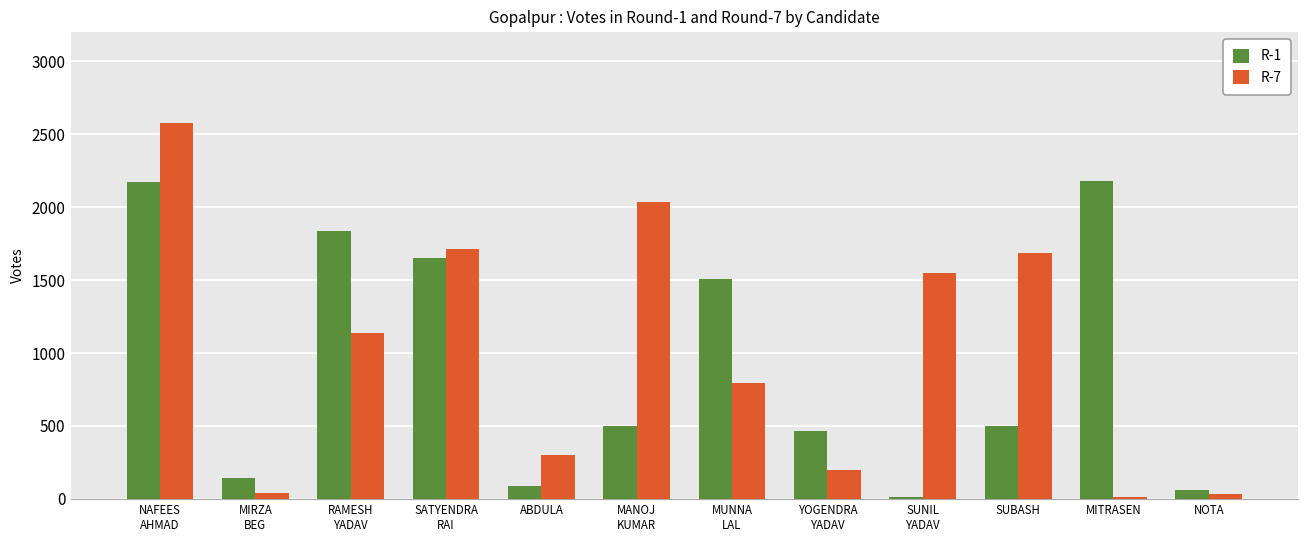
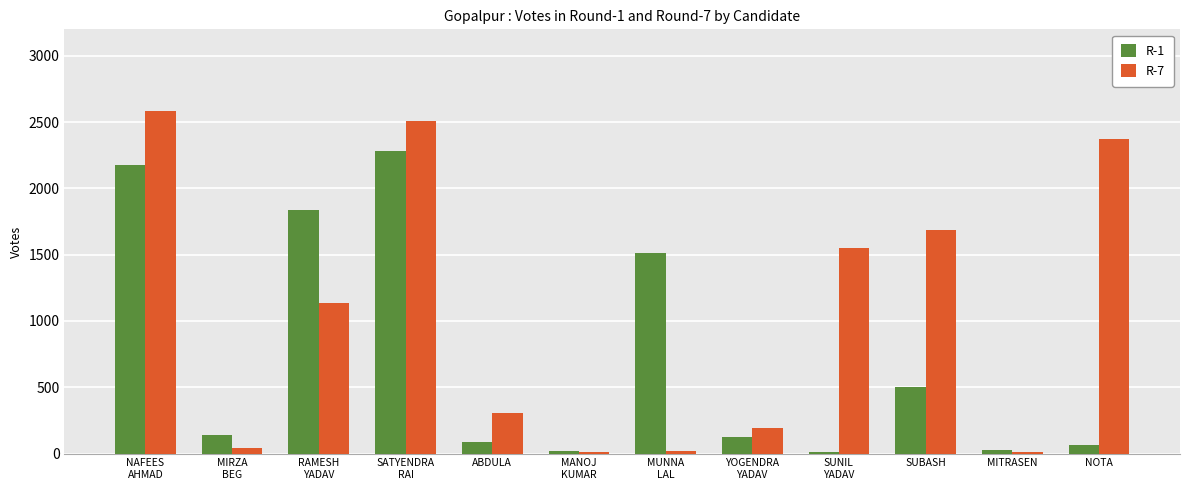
R-1, SATYENDRA RAI: 1650 -> 2280
R-7, SATYENDRA RAI: 1720 -> 2510
R-1, MANOJ KUMAR: 500 -> 20
R-7, MANOJ KUMAR: 2040 -> 10
R-7, MUNNA LAL: 790 -> 20
R-1, YOGENDRA YADAV: 470 -> 130
R-1, MITRASEN: 2180 -> 30
R-7, NOTA: 30 -> 2380
